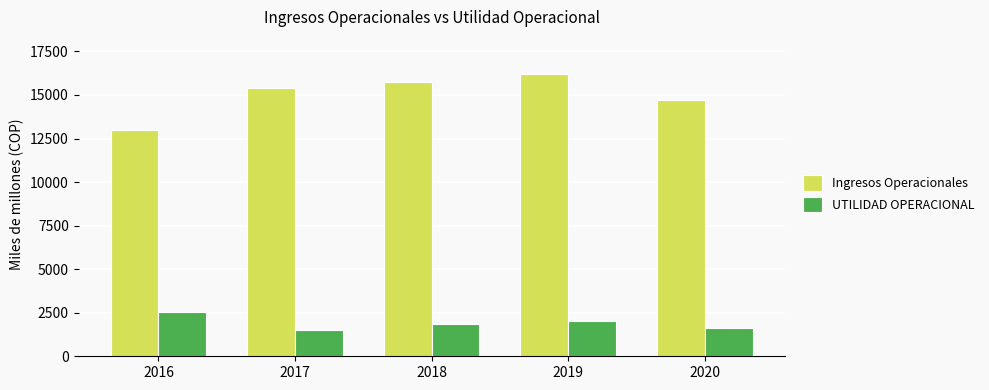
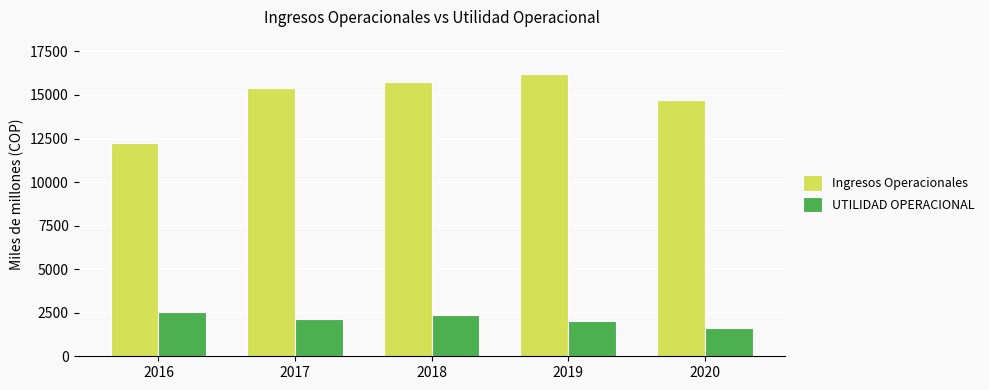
Ingresos Operacionales, 2016: 13000 -> 12200
UTILIDAD OPERACIONAL, 2017: 1500 -> 2100
UTILIDAD OPERACIONAL, 2018: 1800 -> 2400
